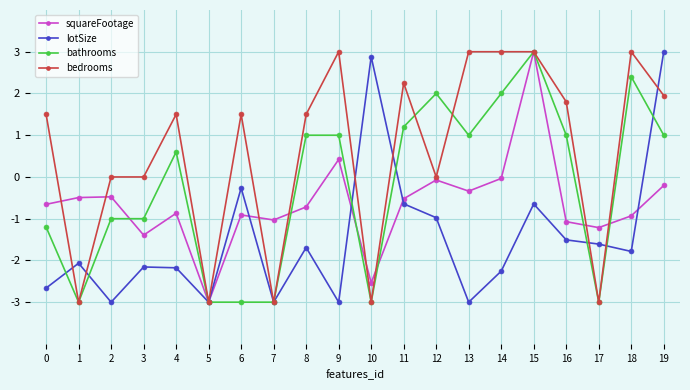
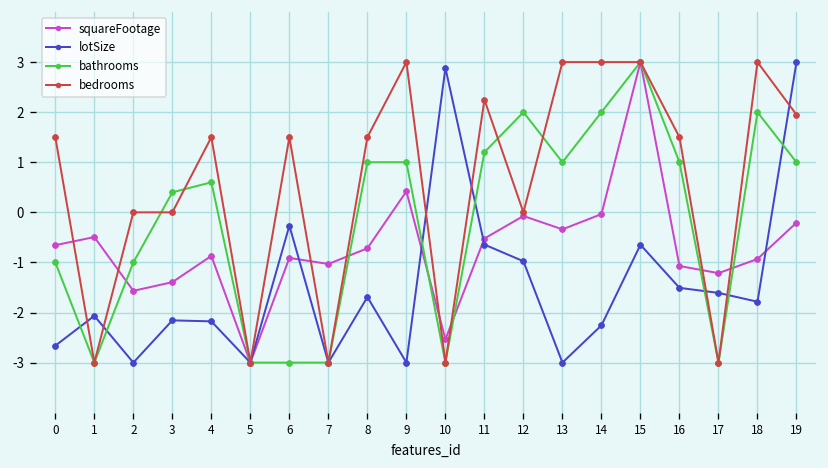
bathrooms, 0: -1.2 -> -1.0
squareFootage, 2: -0.5 -> -1.6
bathrooms, 3: -1.0 -> 0.4
bedrooms, 16: 1.8 -> 1.5
bathrooms, 18: 2.4 -> 2.0
